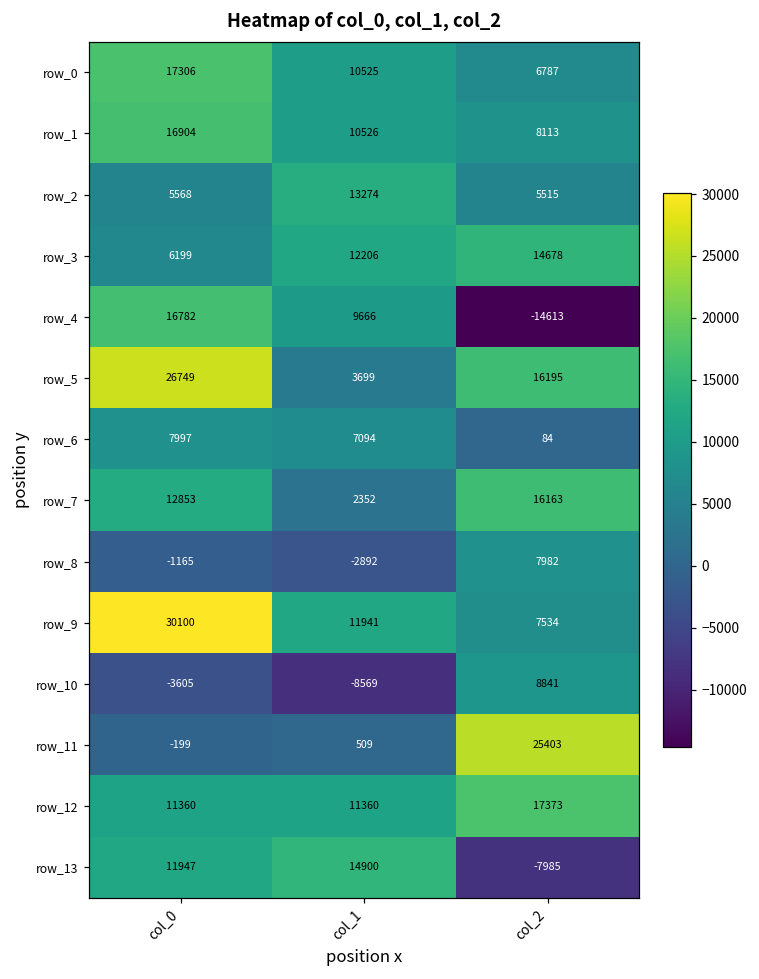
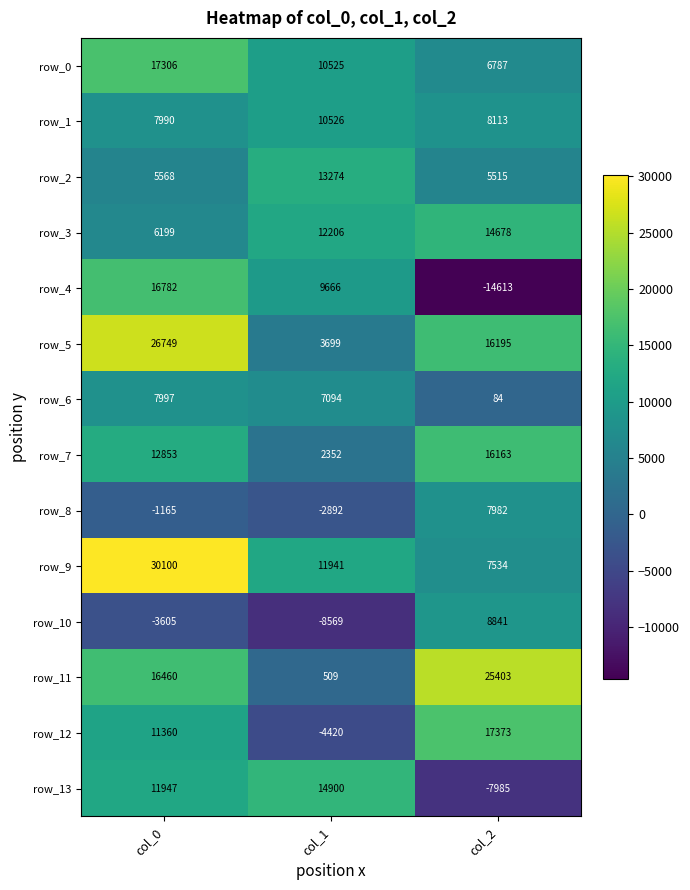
row_1, col_0: 16904 -> 7990
row_11, col_0: -199 -> 16460
row_12, col_1: 11360 -> -4420
